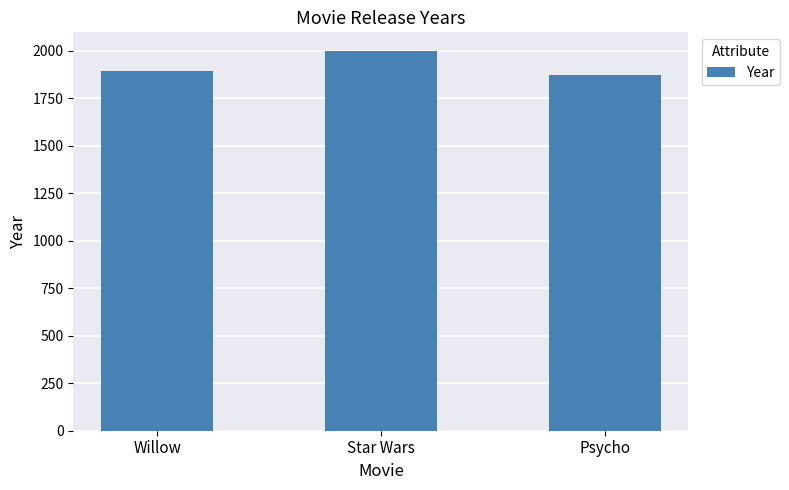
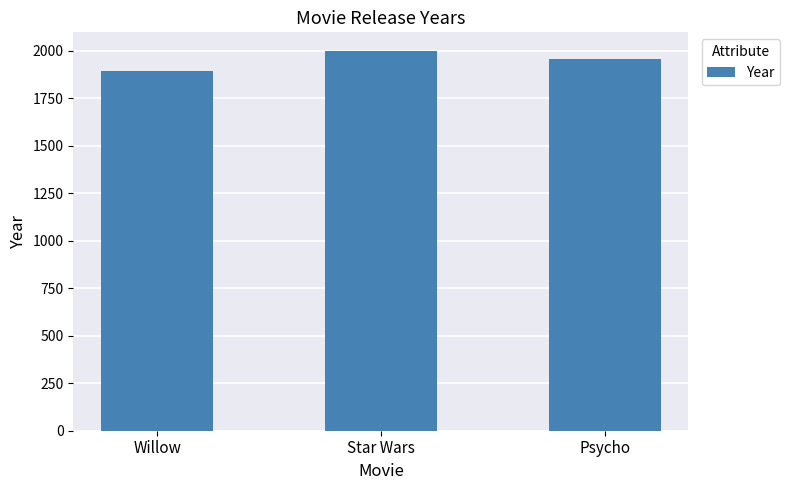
Psycho: 1870 -> 1960
